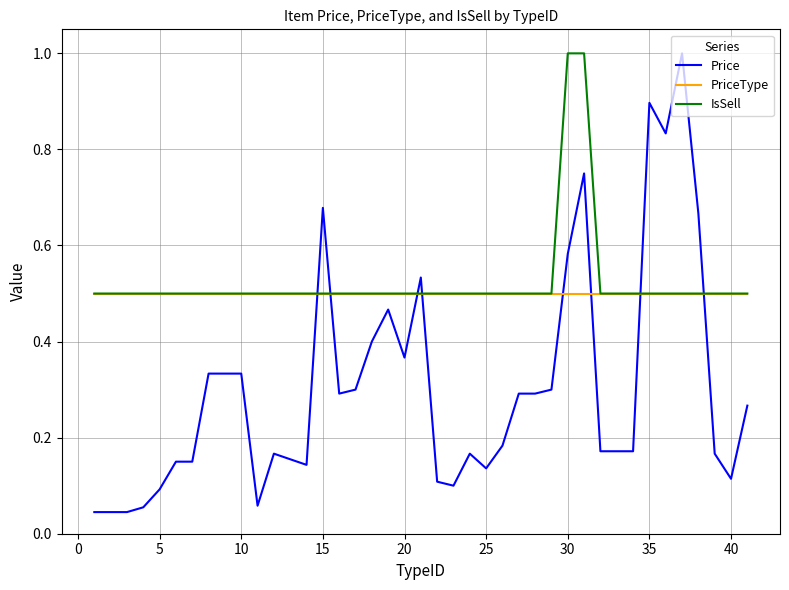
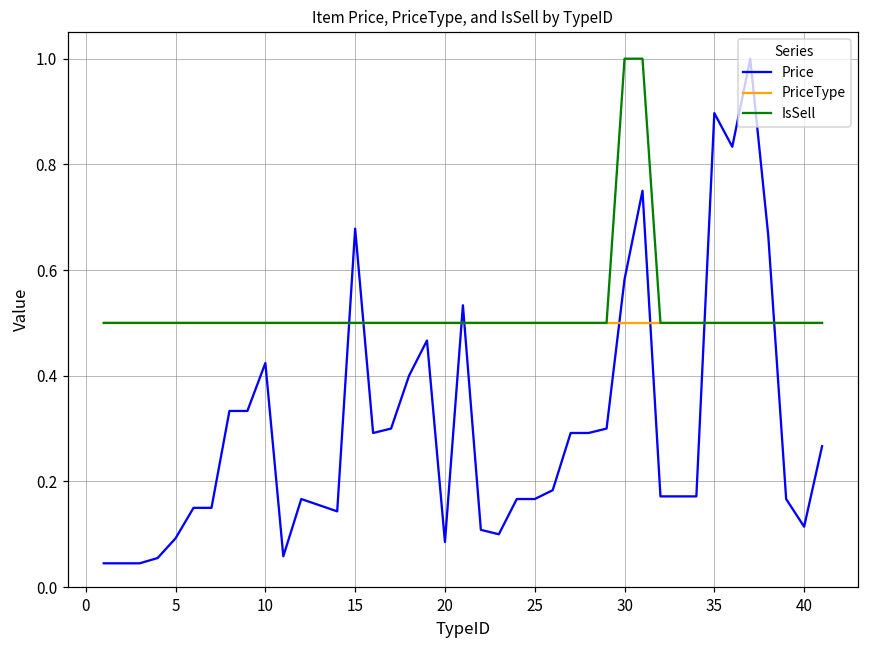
Price, 10: 0.33 -> 0.42
Price, 20: 0.37 -> 0.09
Price, 25: 0.14 -> 0.17
